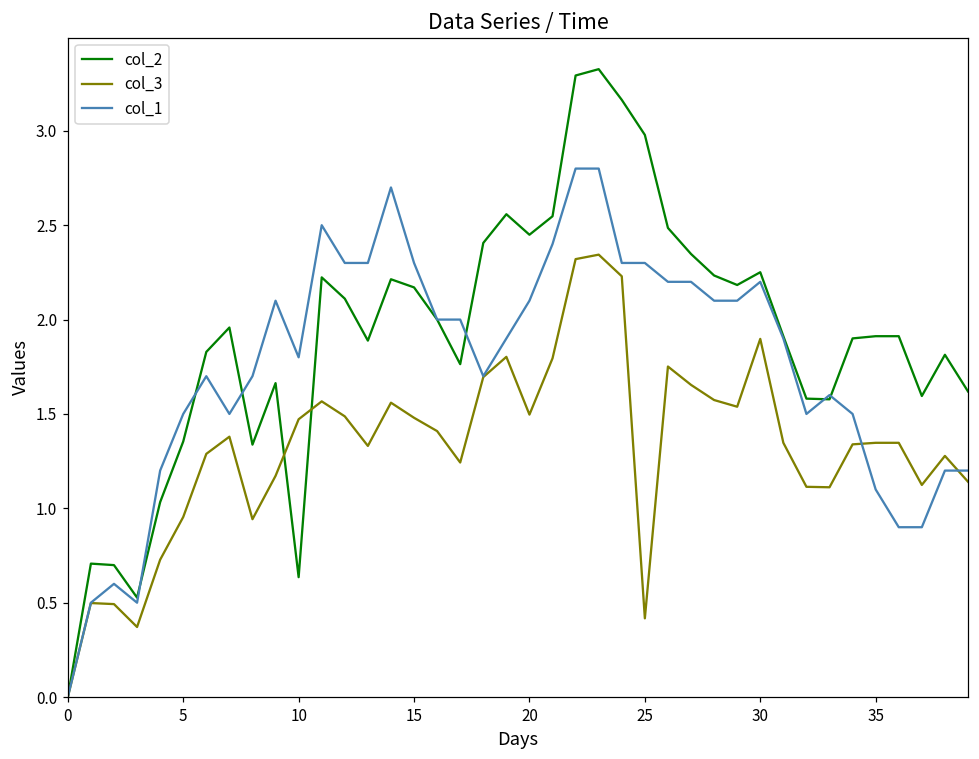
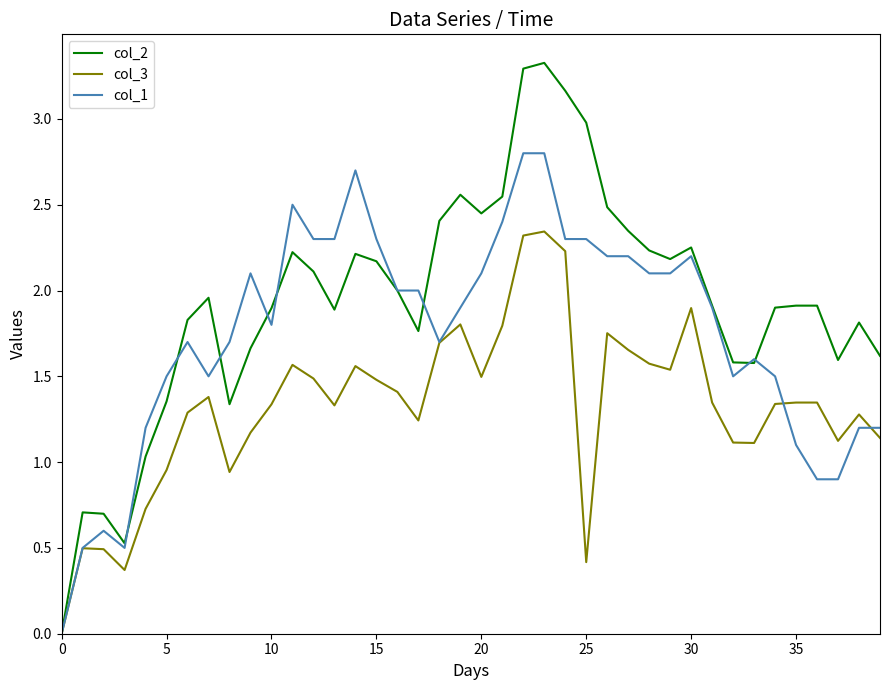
col_2, 10: 0.64 -> 1.90
col_3, 10: 1.47 -> 1.34
